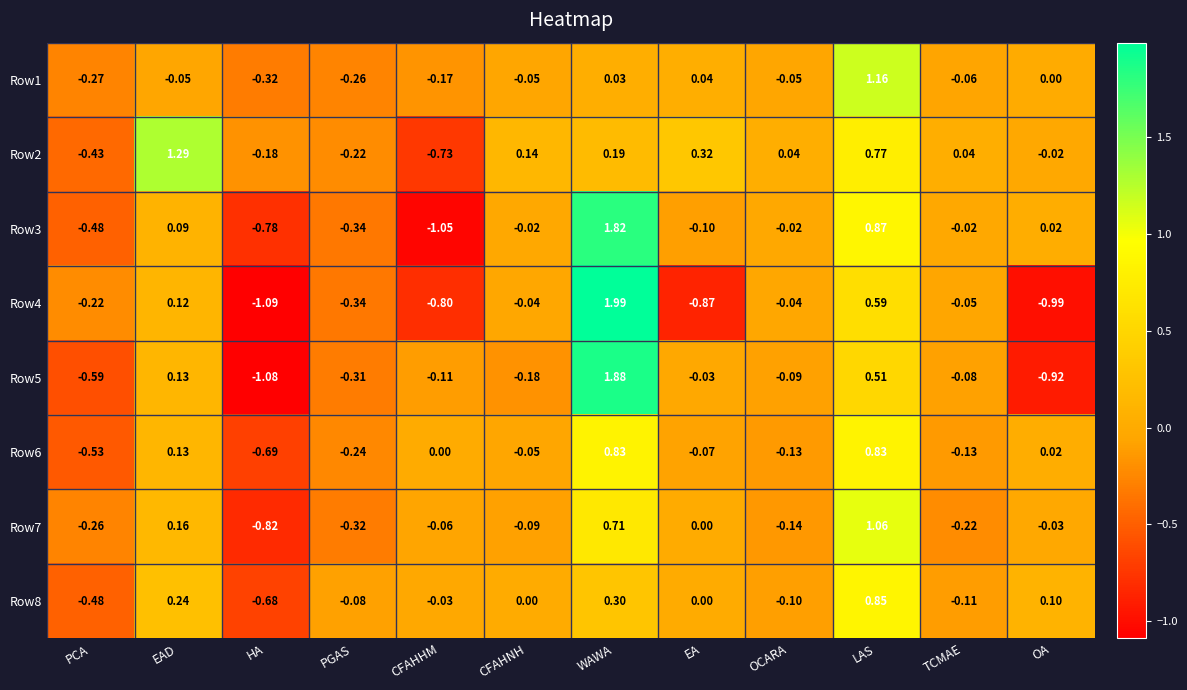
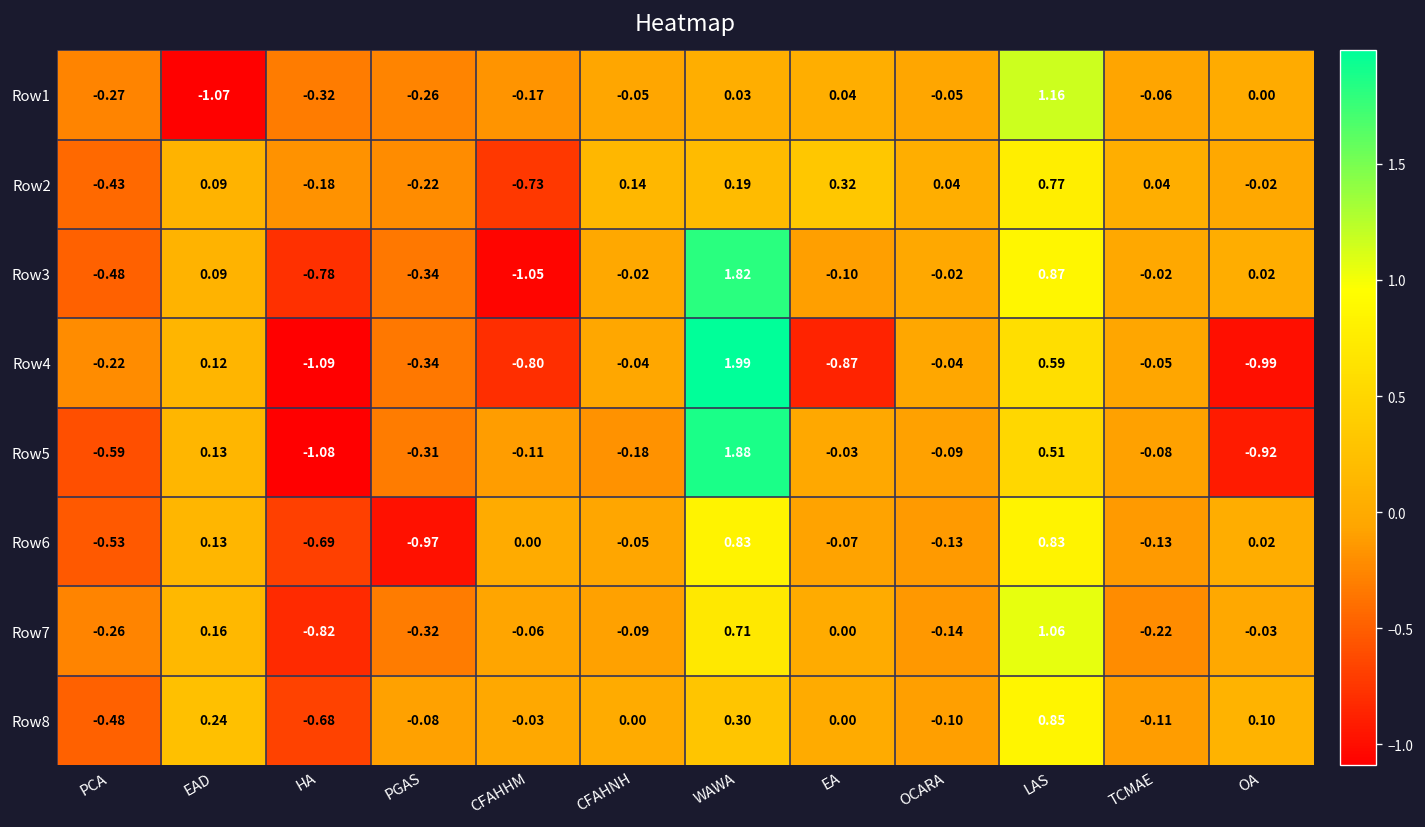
Row1, EAD: -0.05 -> -1.07
Row2, EAD: 1.29 -> 0.09
Row6, PGAS: -0.24 -> -0.97
